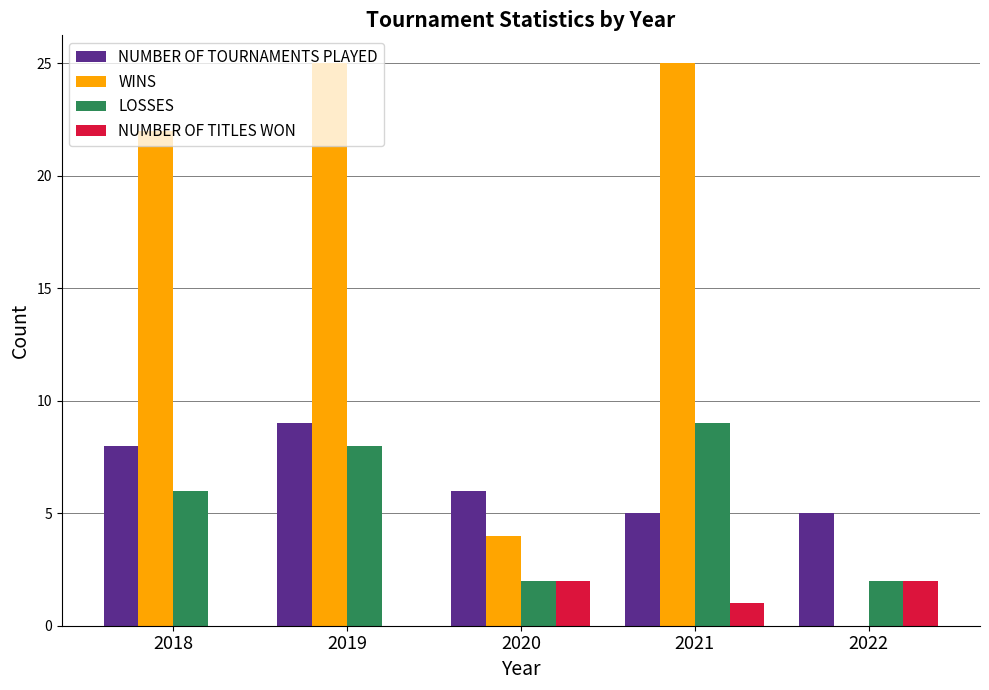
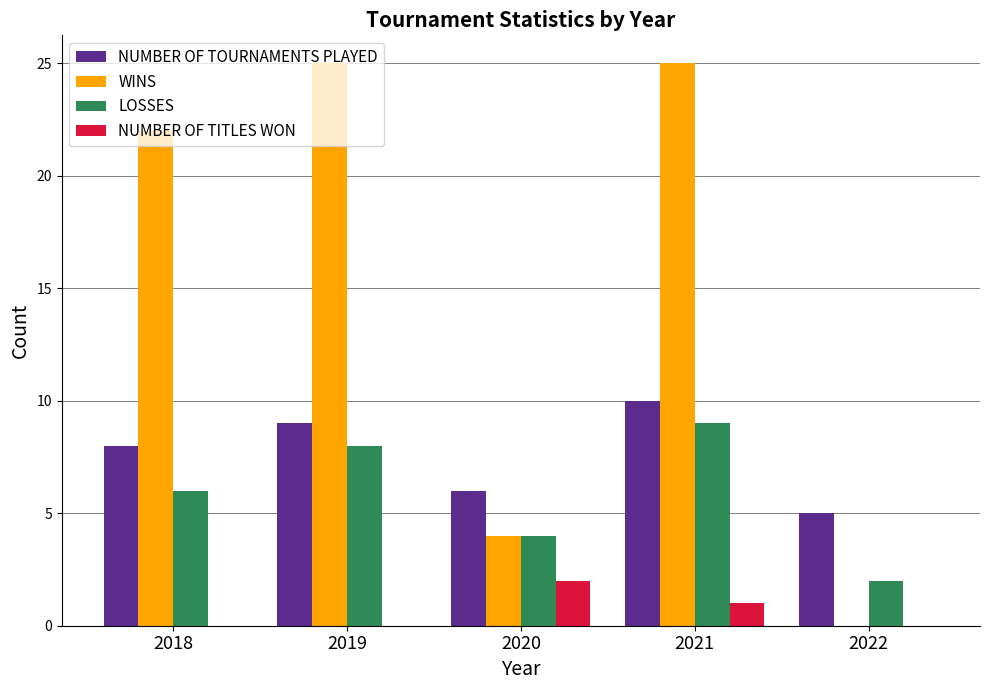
LOSSES, 2020: 2 -> 4
NUMBER OF TOURNAMENTS PLAYED, 2021: 5 -> 10
NUMBER OF TITLES WON, 2022: 2 -> 0
